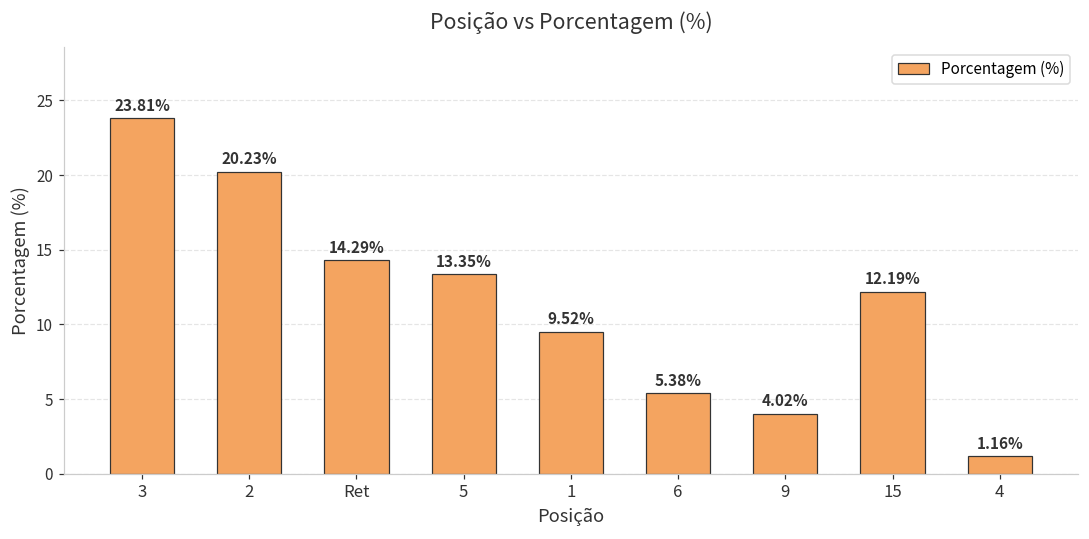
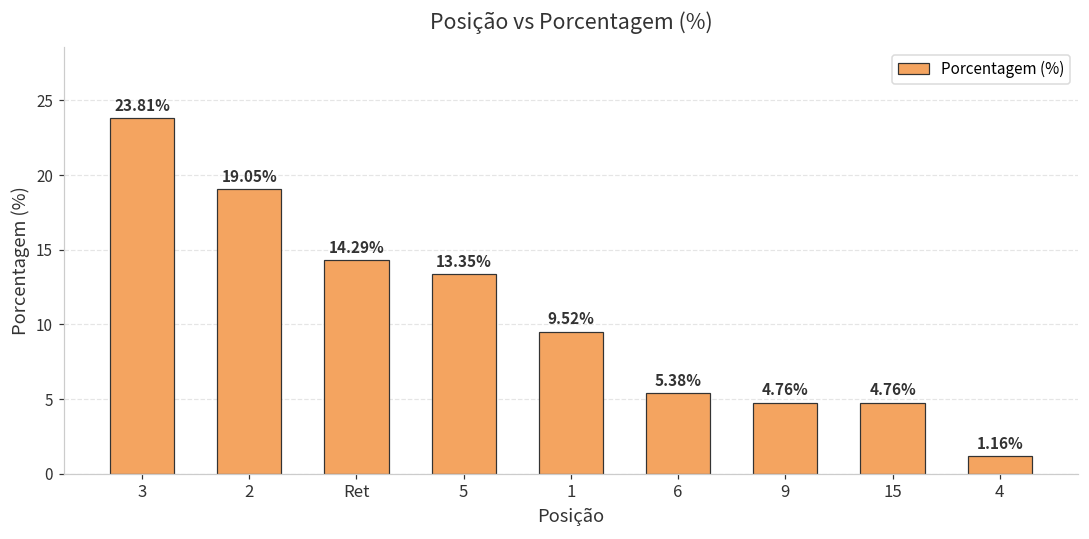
2: 20.23% -> 19.05%
9: 4.02% -> 4.76%
15: 12.19% -> 4.76%
